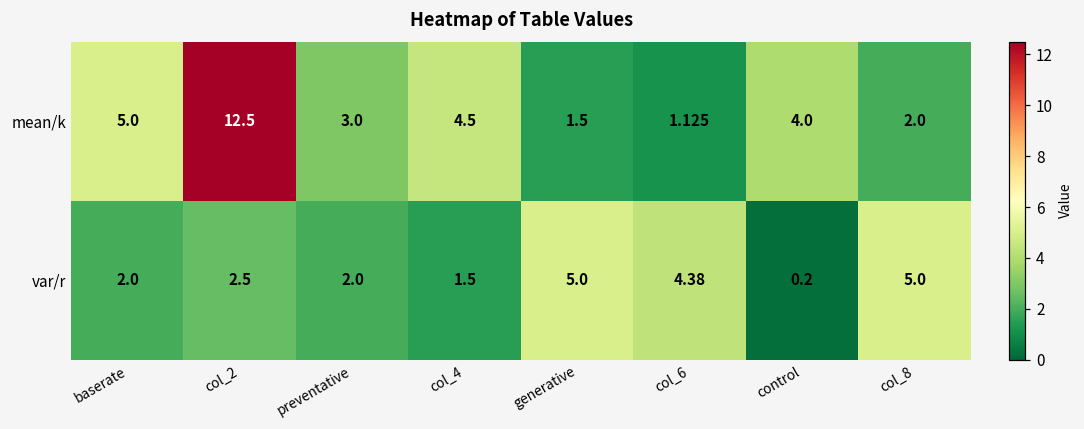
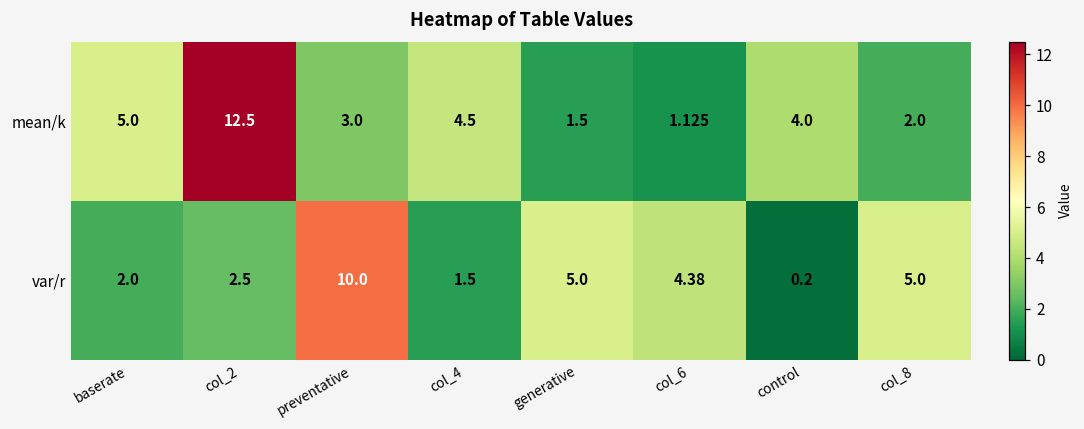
var/r, preventative: 2.0 -> 10.0
